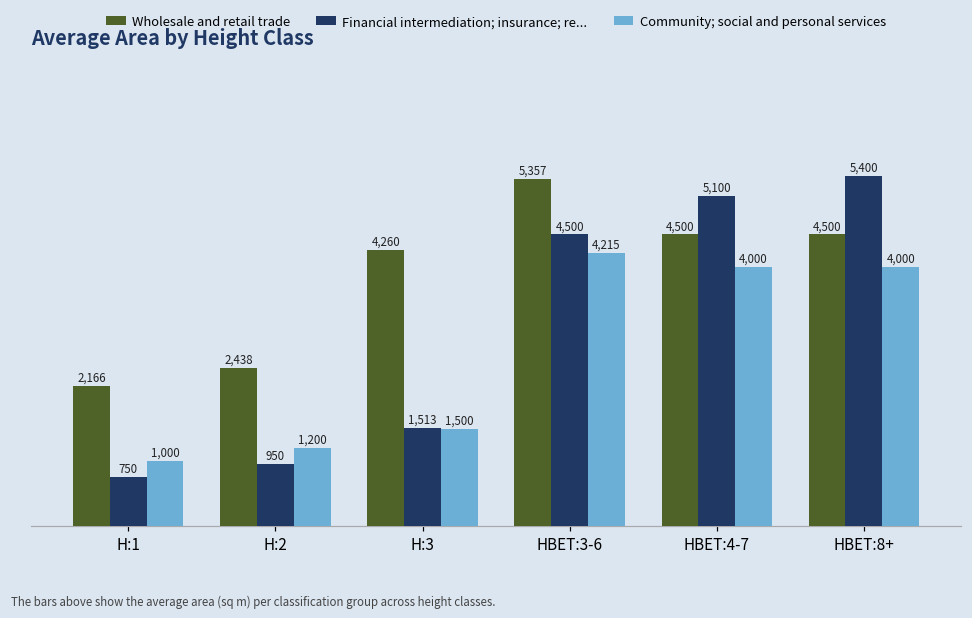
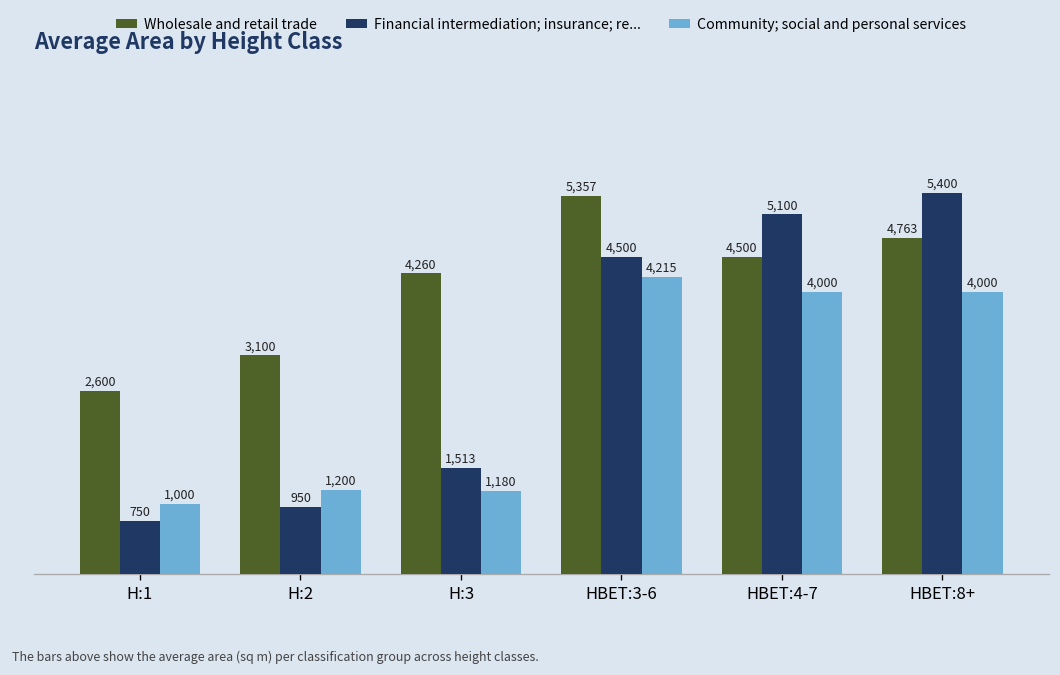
Wholesale and retail trade, H:1: 2,166 -> 2,600
Wholesale and retail trade, H:2: 2,438 -> 3,100
Community; social and personal services, H:3: 1,500 -> 1,180
Wholesale and retail trade, HBET:8+: 4,500 -> 4,763
